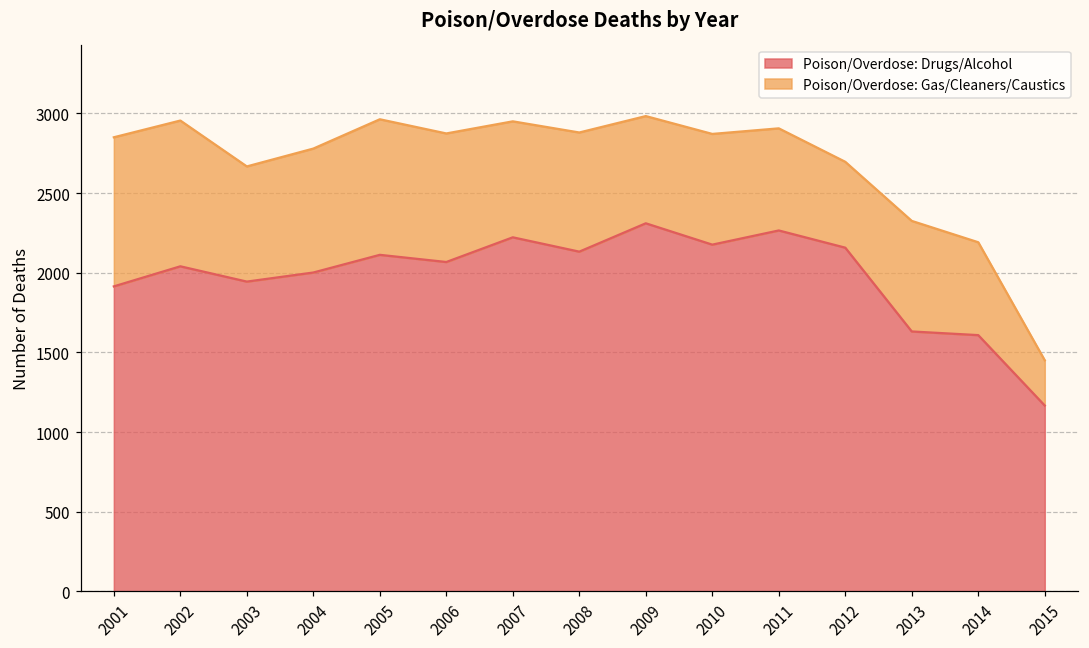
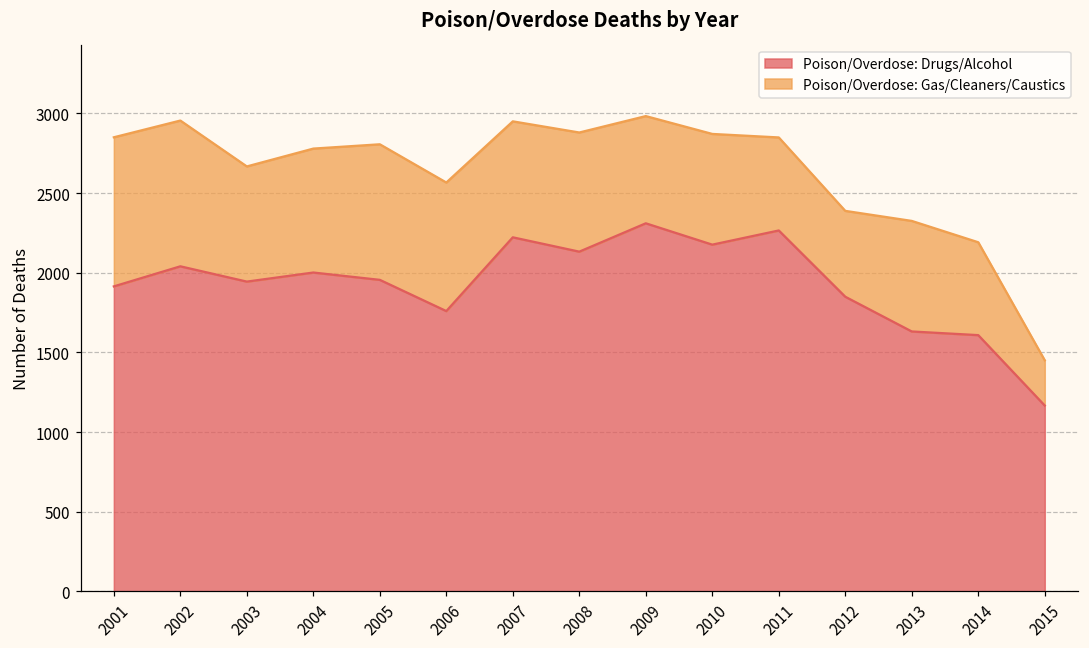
Poison/Overdose: Drugs/Alcohol, 2005: 2110 -> 1960
Poison/Overdose: Drugs/Alcohol, 2006: 2070 -> 1760
Poison/Overdose: Gas/Cleaners/Caustics, 2011: 640 -> 580
Poison/Overdose: Drugs/Alcohol, 2012: 2160 -> 1850
